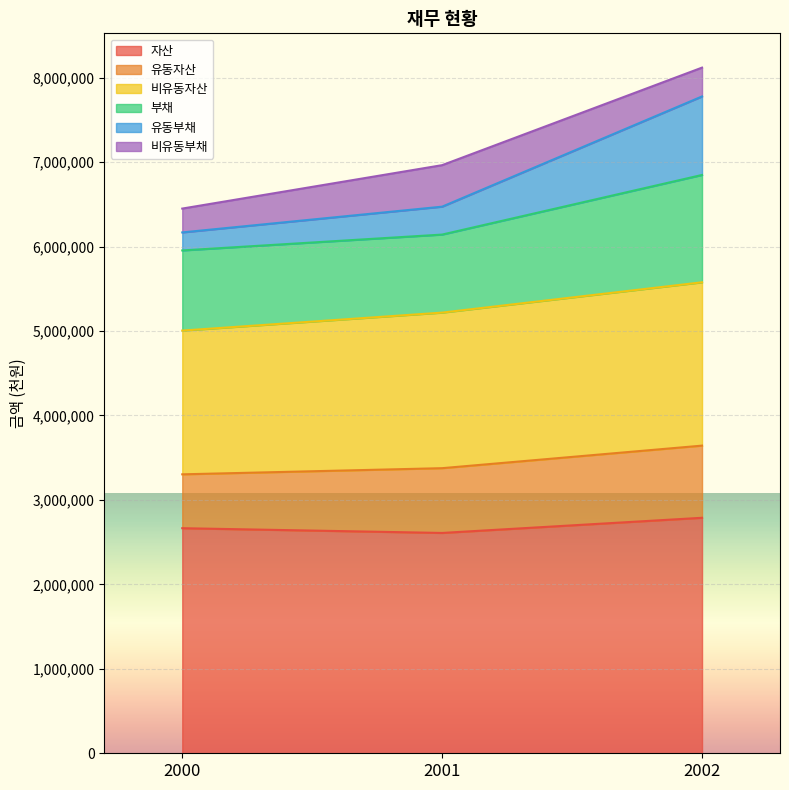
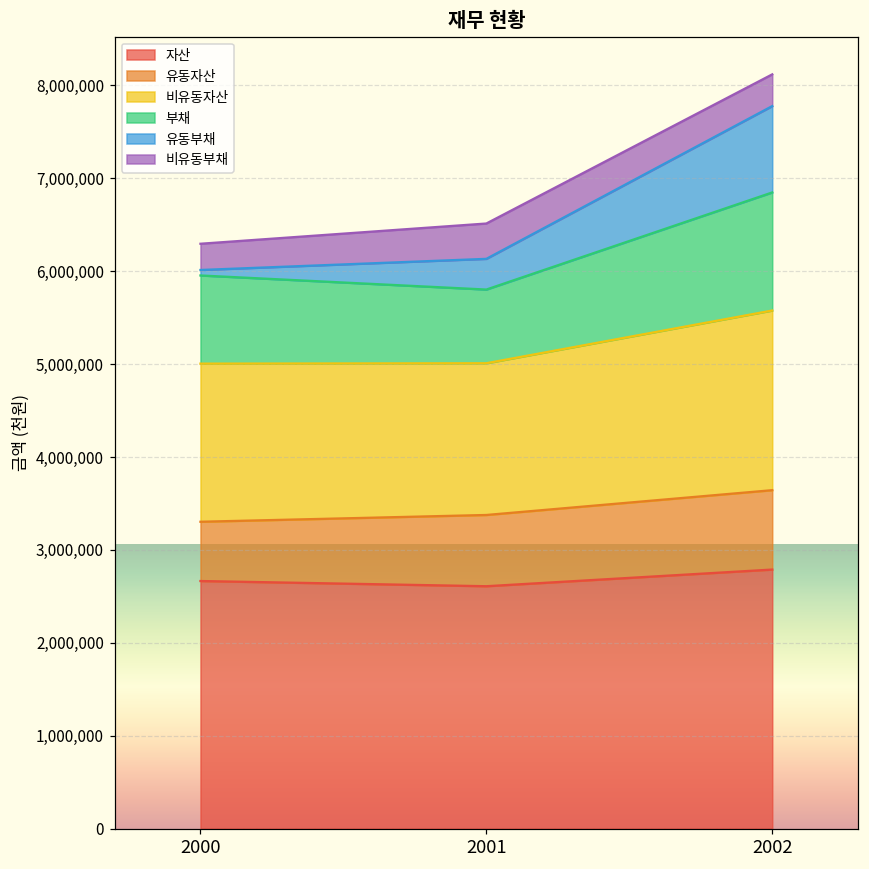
유동부채, 2000: 200,000 -> 100,000
비유동자산, 2001: 1,800,000 -> 1,600,000
부채, 2001: 900,000 -> 800,000
비유동부채, 2001: 500,000 -> 400,000
